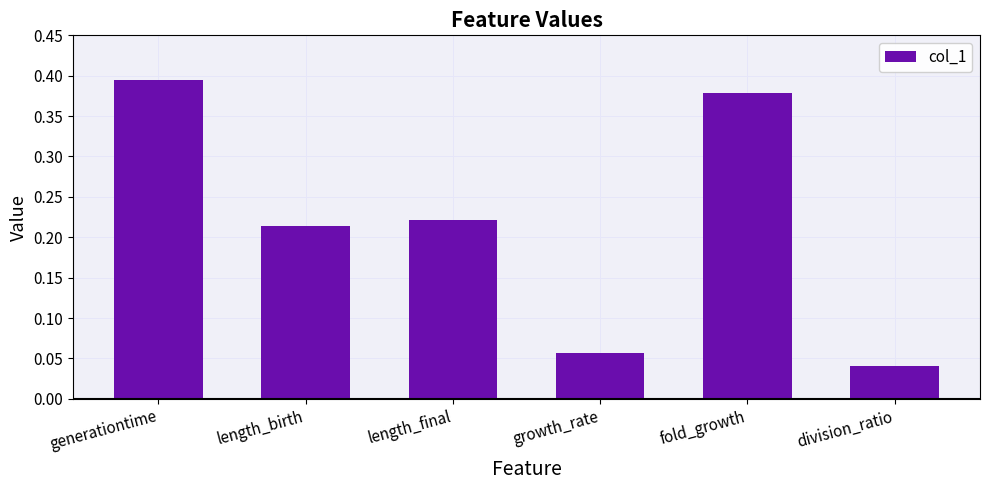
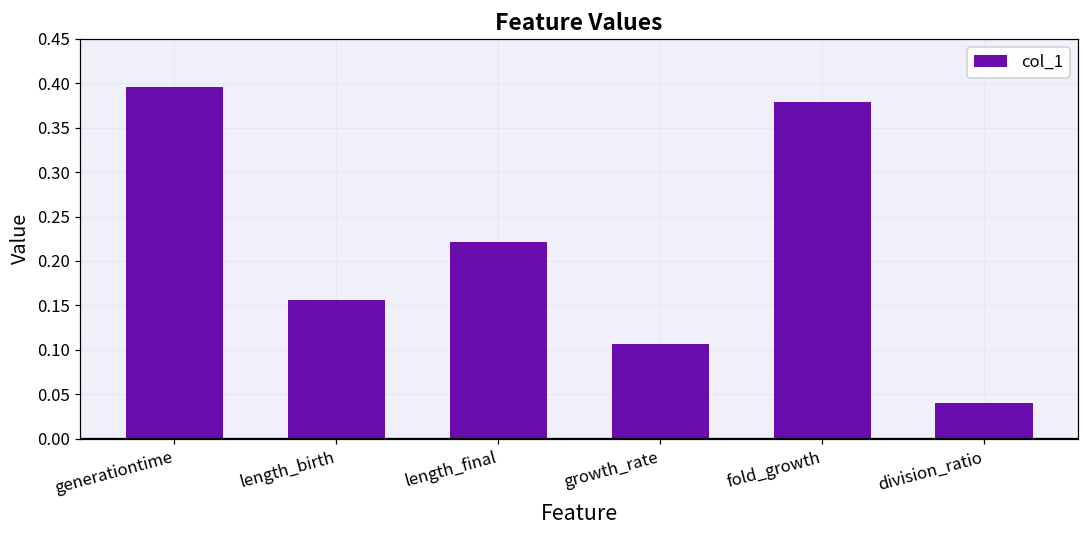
length_birth: 0.21 -> 0.16
growth_rate: 0.06 -> 0.11
